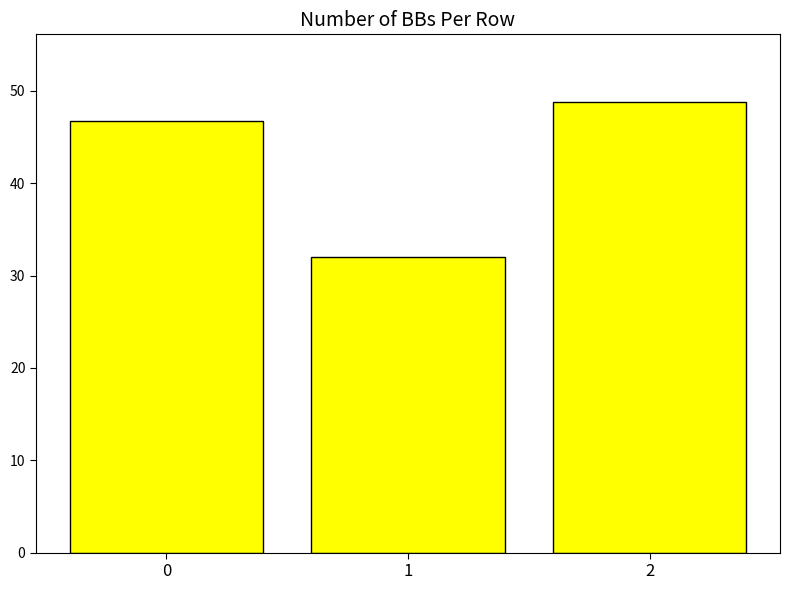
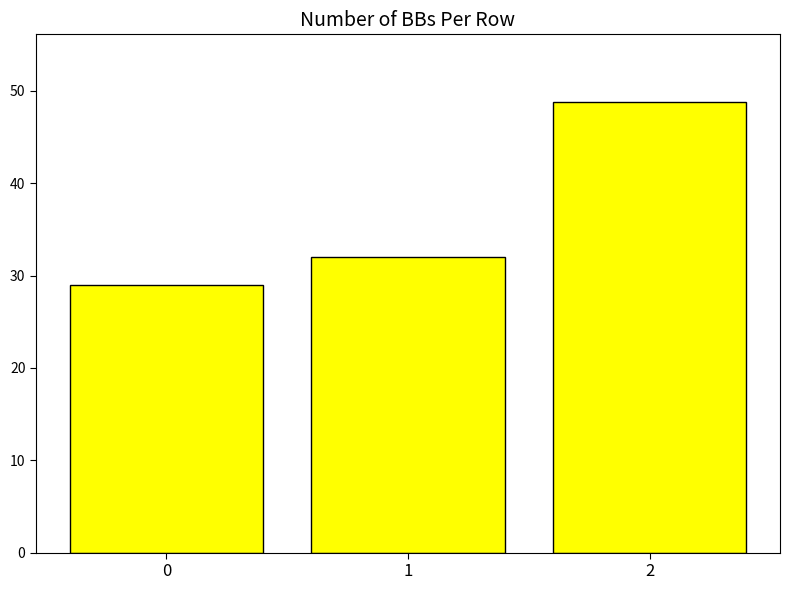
0: 47 -> 29
